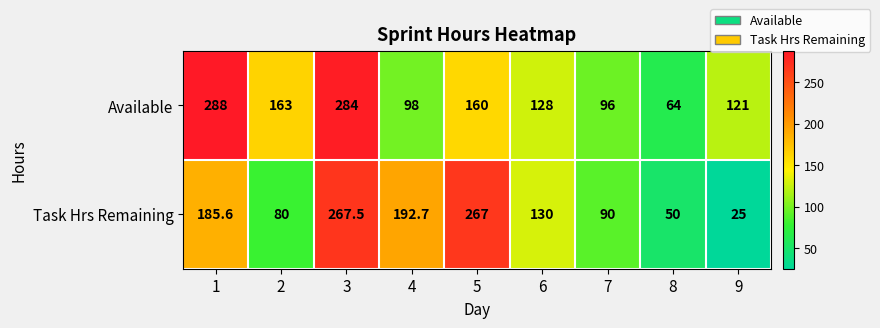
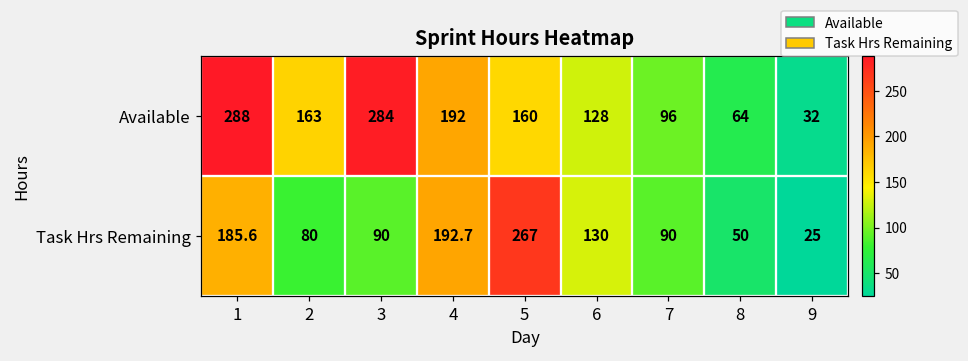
Available, 4: 98 -> 192
Available, 9: 121 -> 32
Task Hrs Remaining, 3: 267.5 -> 90
